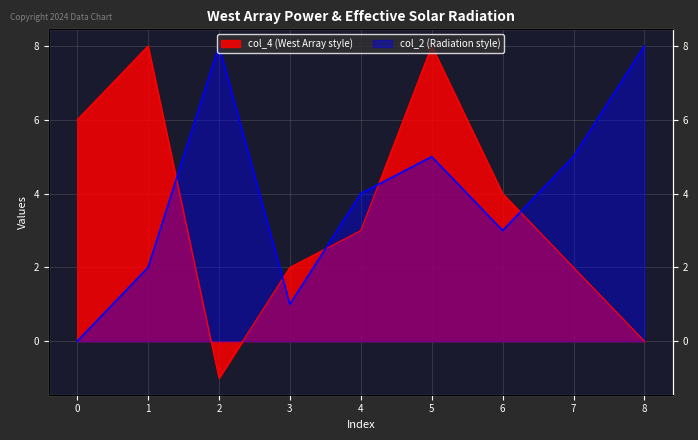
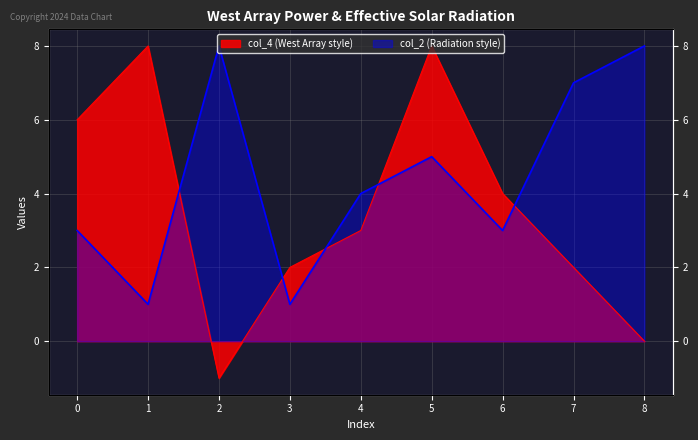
col_2 (Radiation style), 0: 0 -> 3
col_2 (Radiation style), 1: 2 -> 1
col_2 (Radiation style), 7: 5 -> 7
